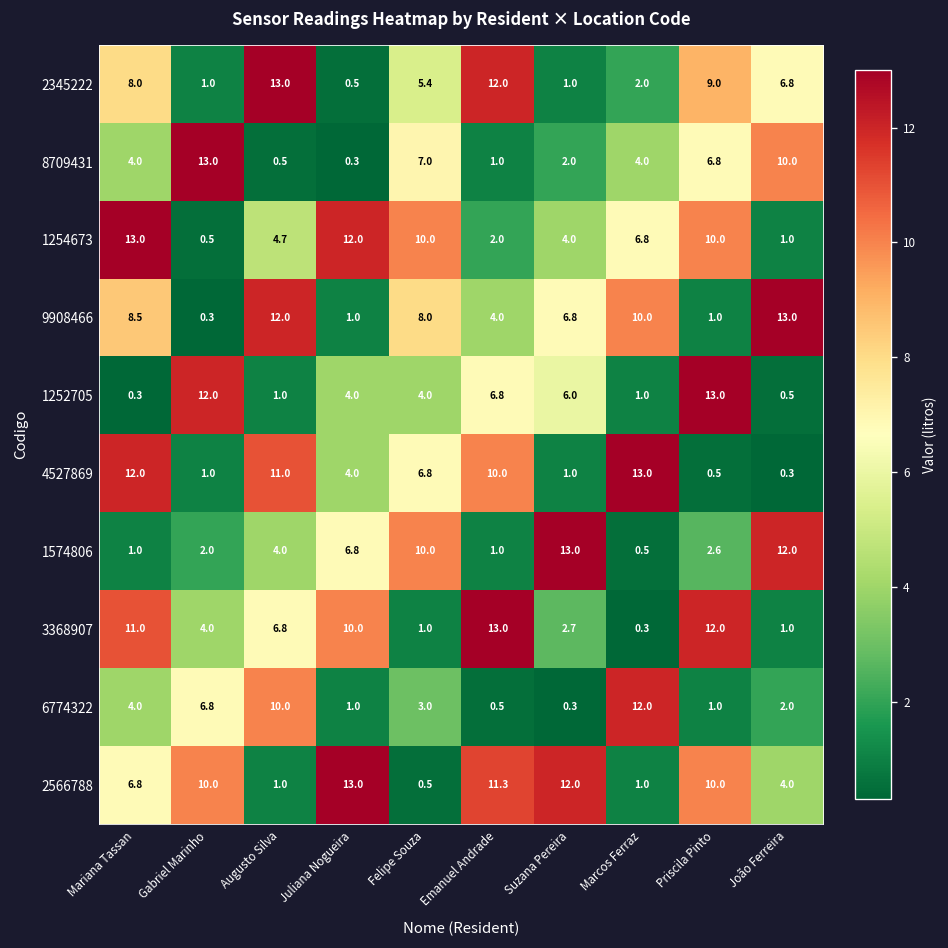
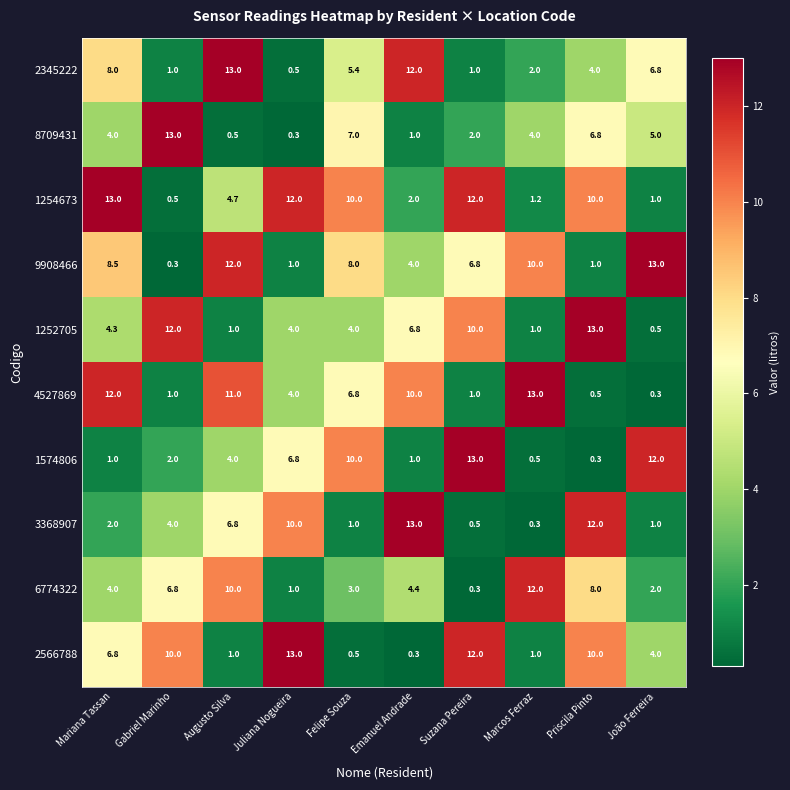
2345222, Priscila Pinto: 9.0 -> 4.0
8709431, João Ferreira: 10.0 -> 5.0
1254673, Suzana Pereira: 4.0 -> 12.0
1254673, Marcos Ferraz: 6.8 -> 1.2
1252705, Mariana Tassan: 0.3 -> 4.3
1252705, Suzana Pereira: 6.0 -> 10.0
1574806, Priscila Pinto: 2.6 -> 0.3
3368907, Mariana Tassan: 11.0 -> 2.0
3368907, Suzana Pereira: 2.7 -> 0.5
6774322, Emanuel Andrade: 0.5 -> 4.4
6774322, Priscila Pinto: 1.0 -> 8.0
2566788, Emanuel Andrade: 11.3 -> 0.3
